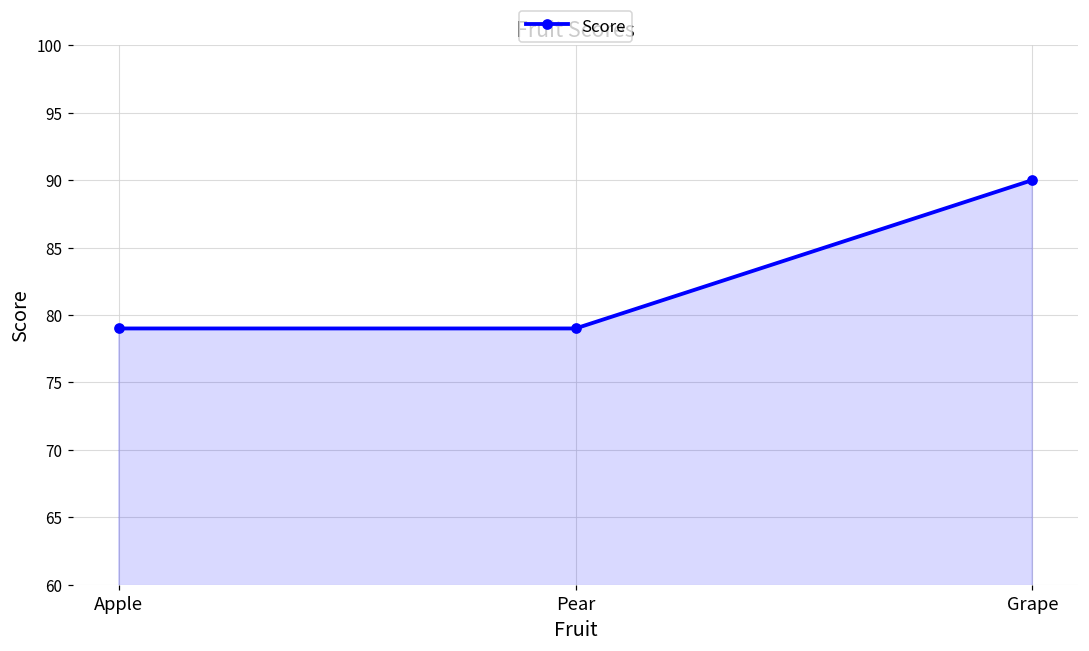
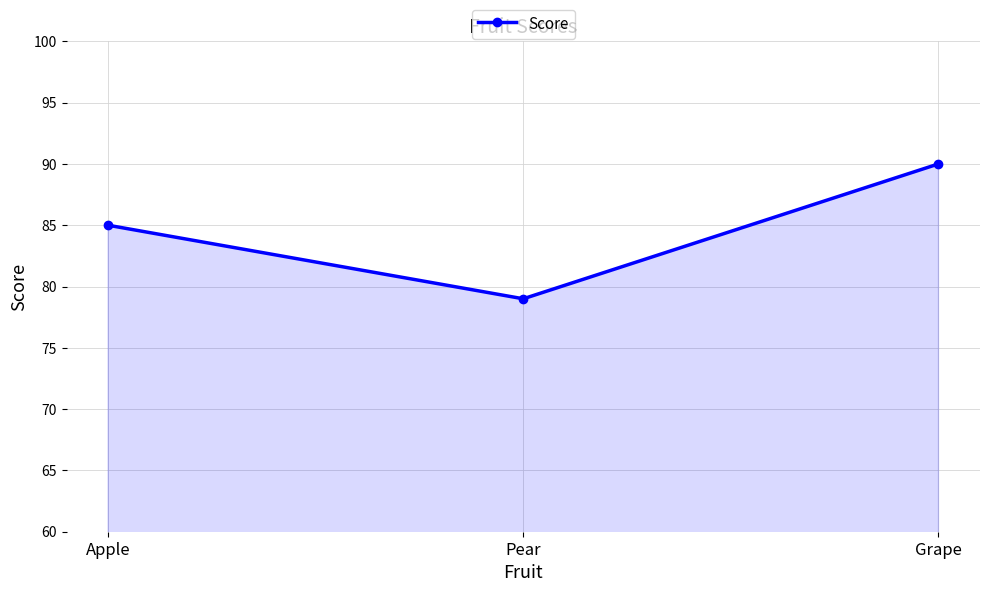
Apple: 79 -> 85
